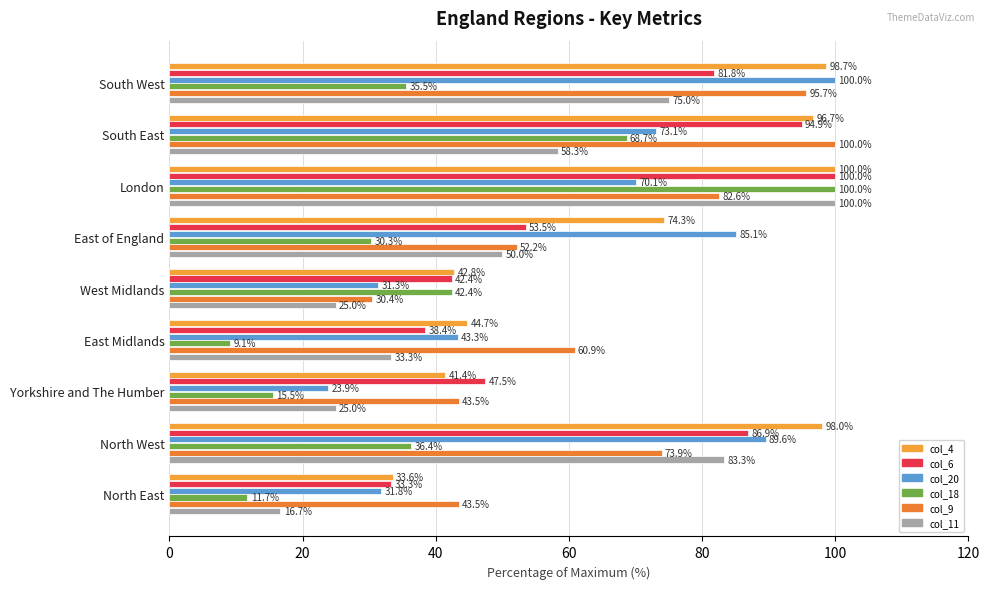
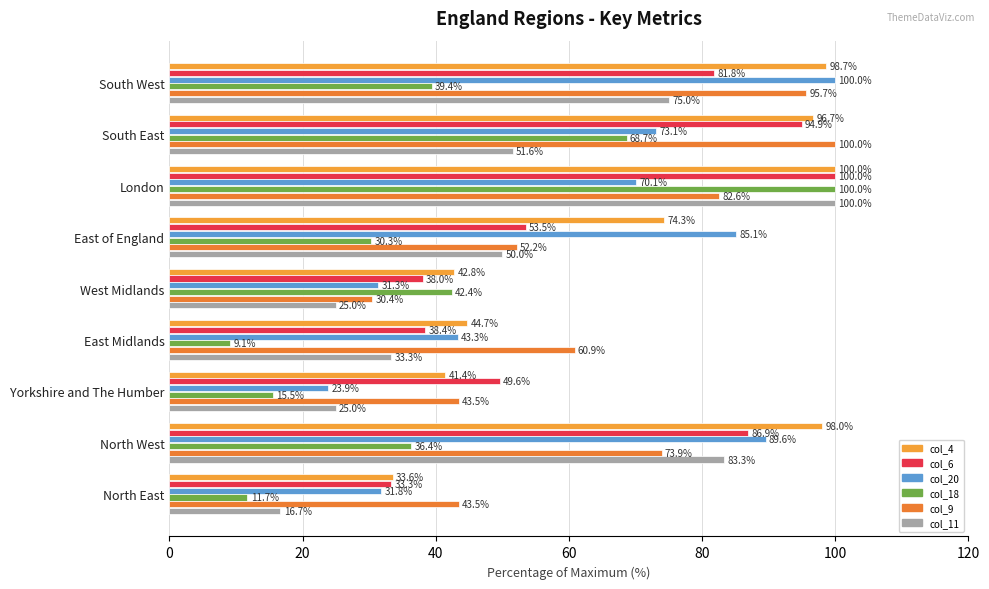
col_18, South West: 35.5% -> 39.4%
col_11, South East: 58.3% -> 51.6%
col_6, West Midlands: 42.4% -> 38.0%
col_6, Yorkshire and The Humber: 47.5% -> 49.6%
